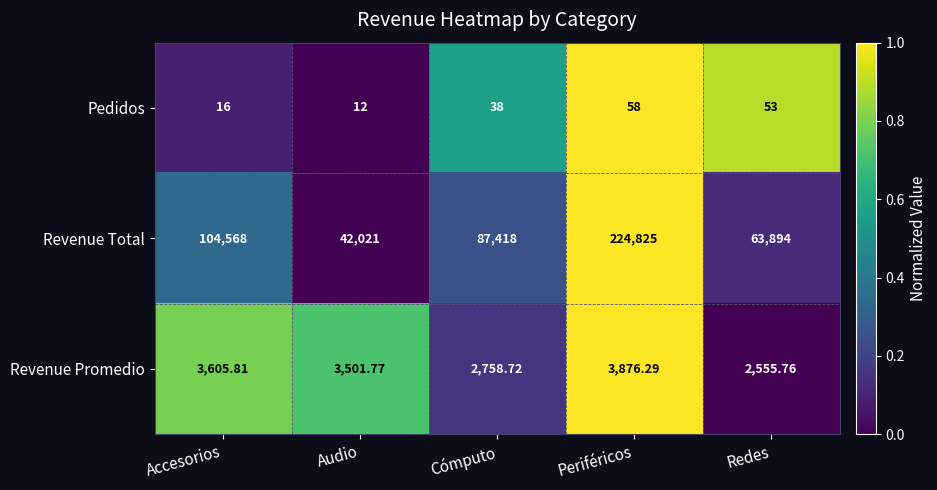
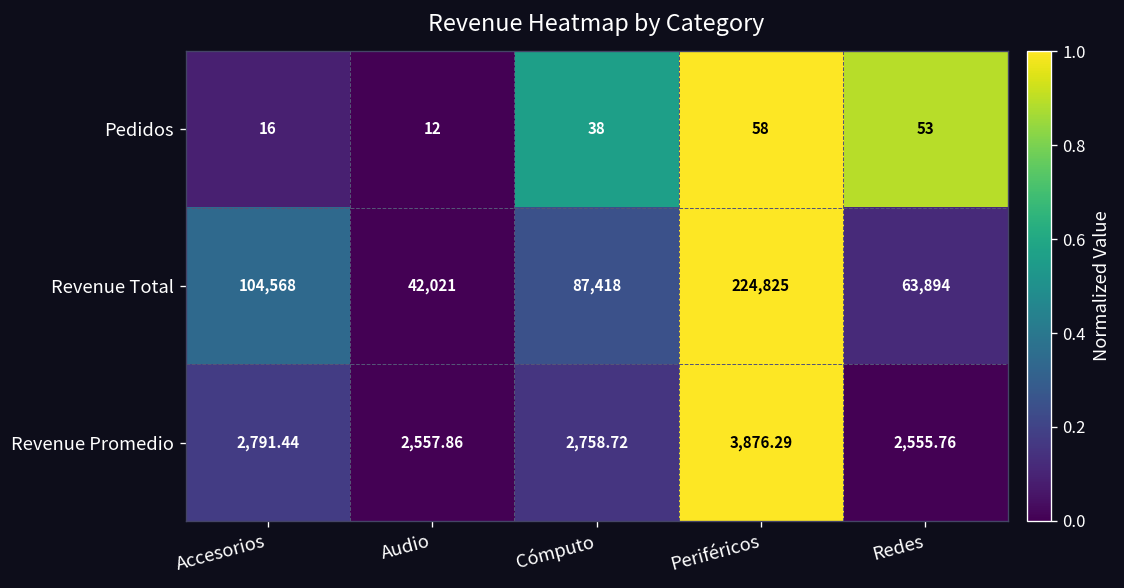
Revenue Promedio, Accesorios: 3,605.81 -> 2,791.44
Revenue Promedio, Audio: 3,501.77 -> 2,557.86
